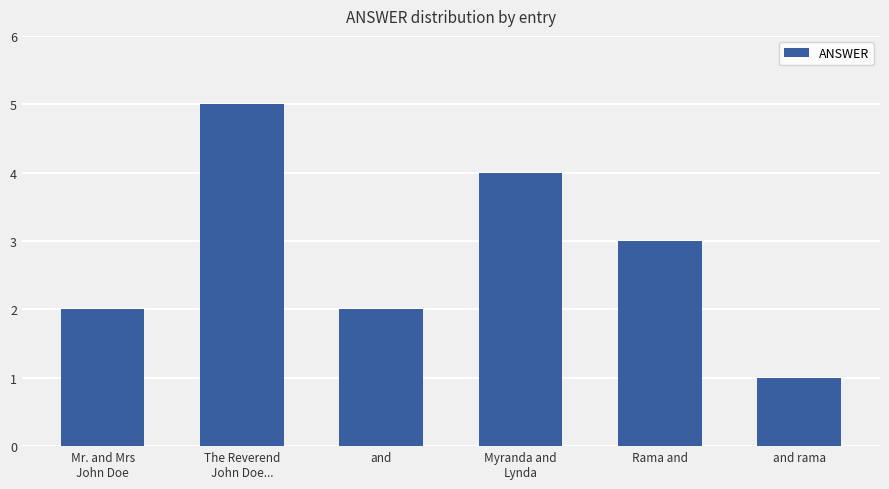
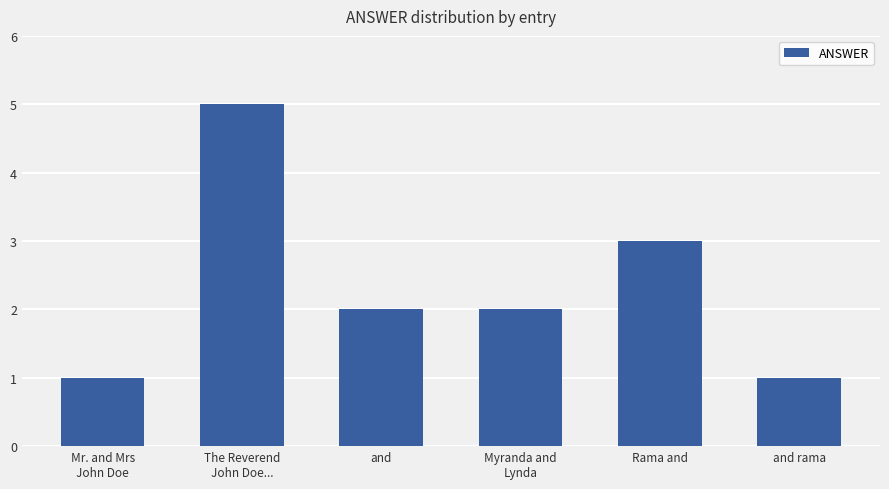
Mr. and Mrs John Doe: 2 -> 1
Myranda and Lynda: 4 -> 2
